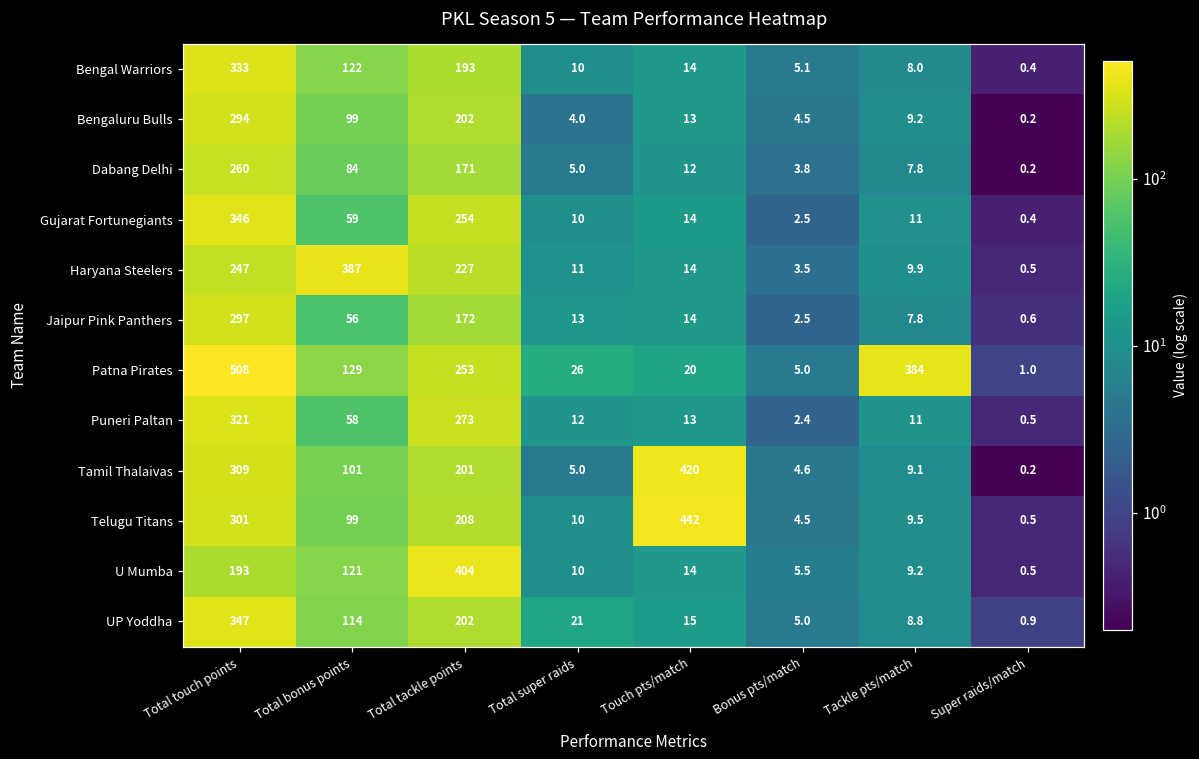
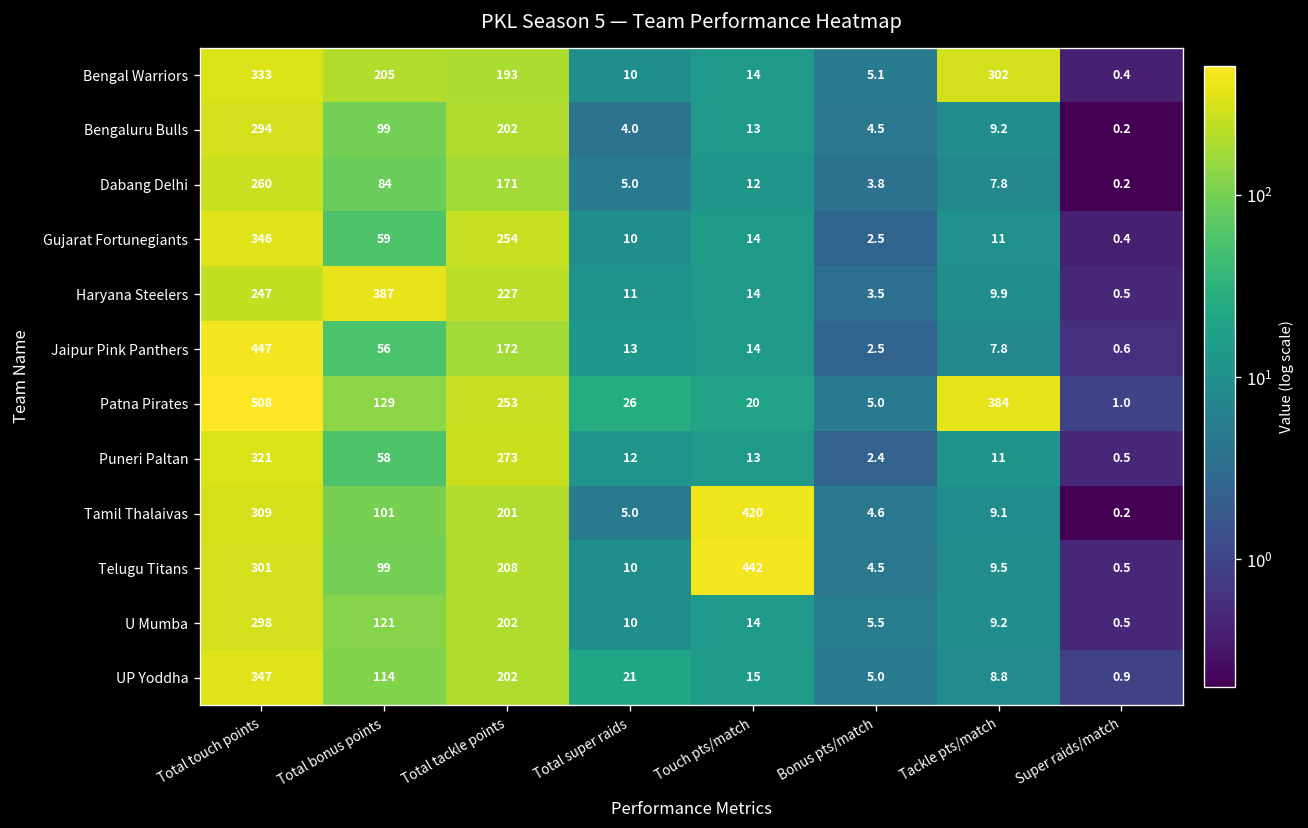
Bengal Warriors, Total bonus points: 122 -> 205
Bengal Warriors, Tackle pts/match: 8.0 -> 302
Jaipur Pink Panthers, Total touch points: 297 -> 447
U Mumba, Total touch points: 193 -> 298
U Mumba, Total tackle points: 404 -> 202
